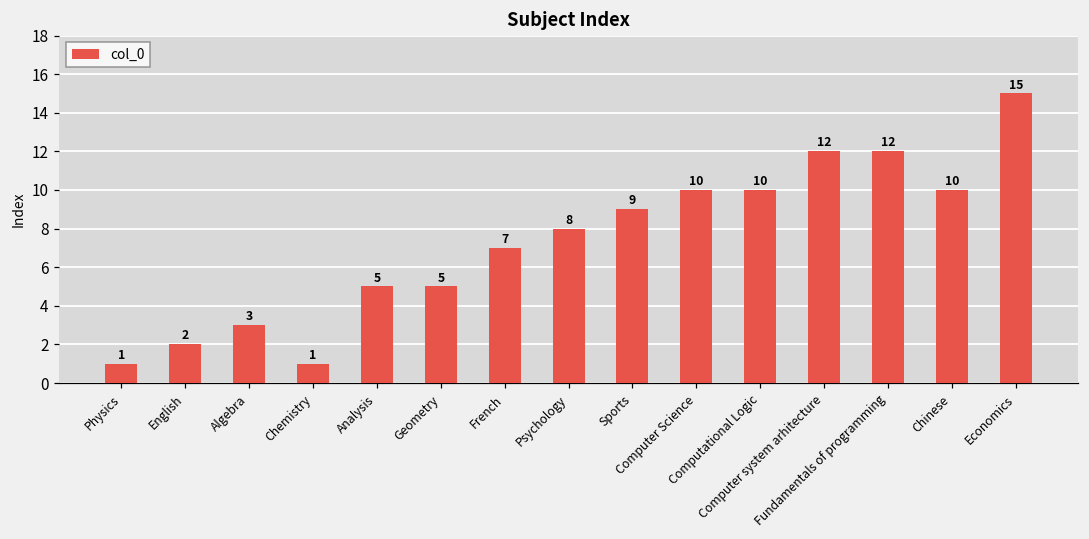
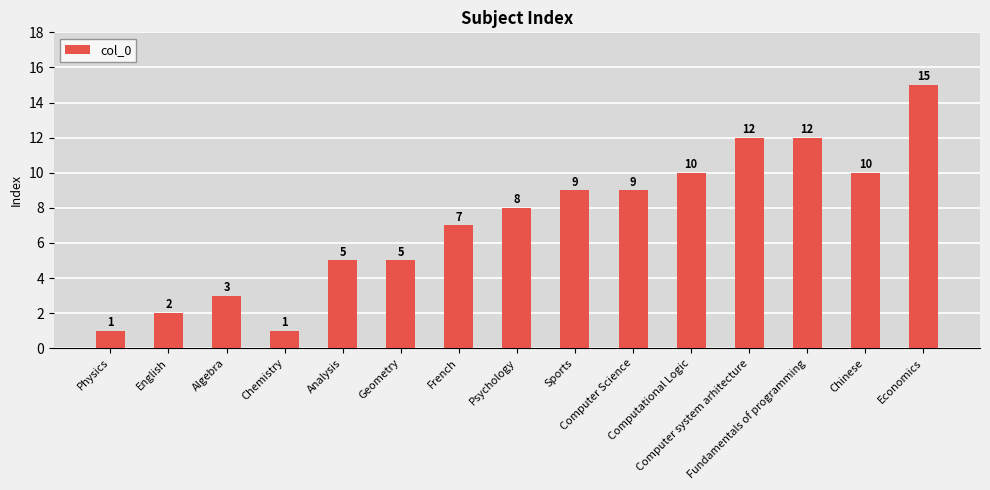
Computer Science: 10 -> 9
